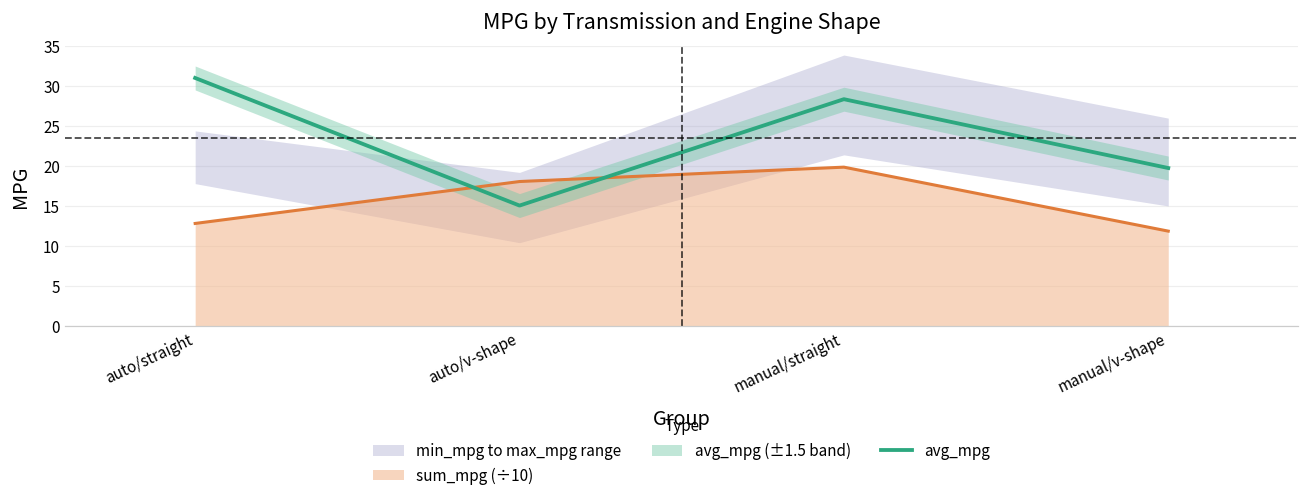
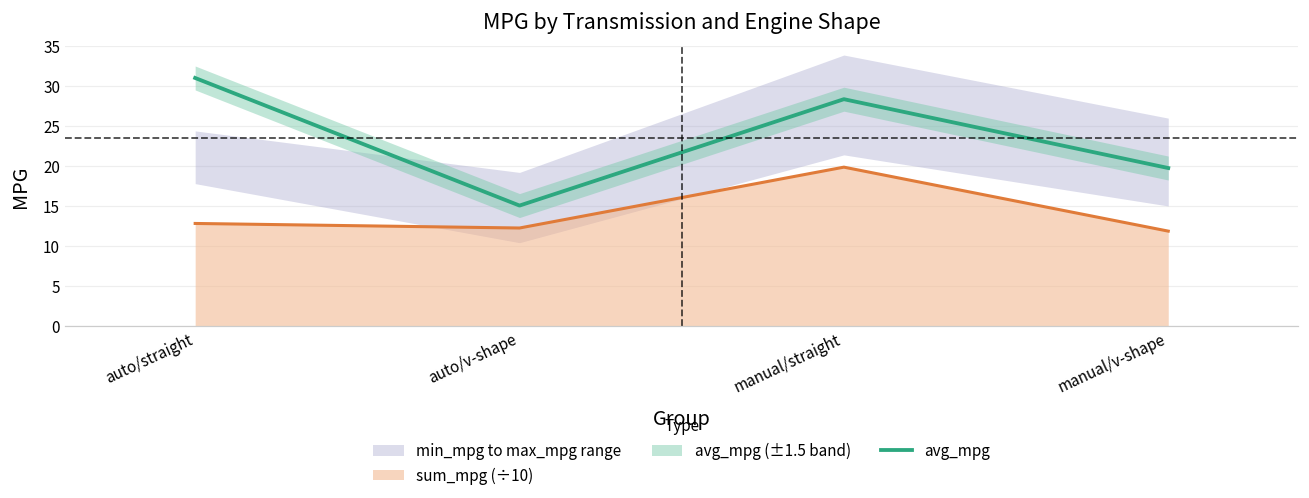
sum_mpg (÷10), auto/v-shape: 18 -> 12
